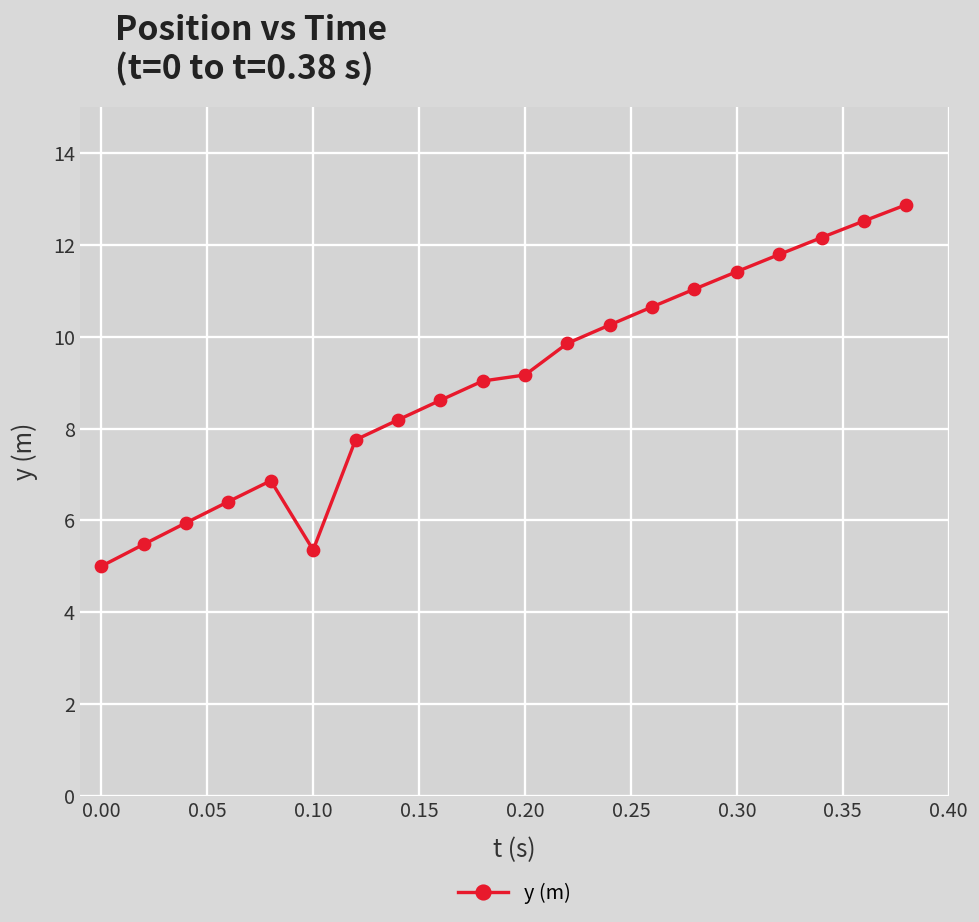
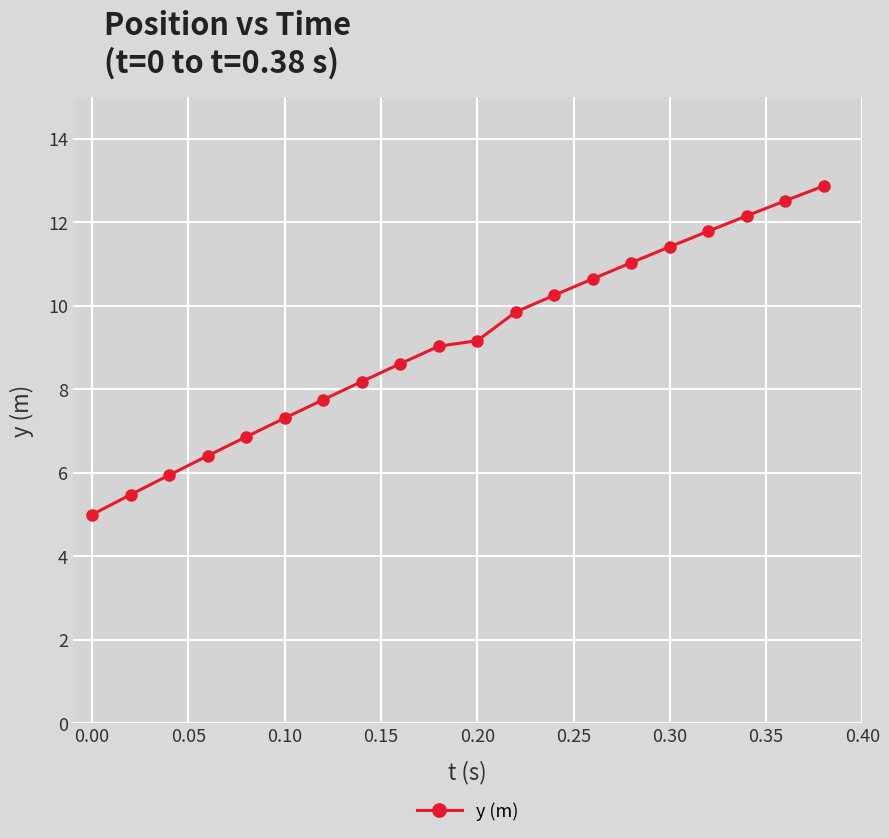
0.10: 5.4 -> 7.3
